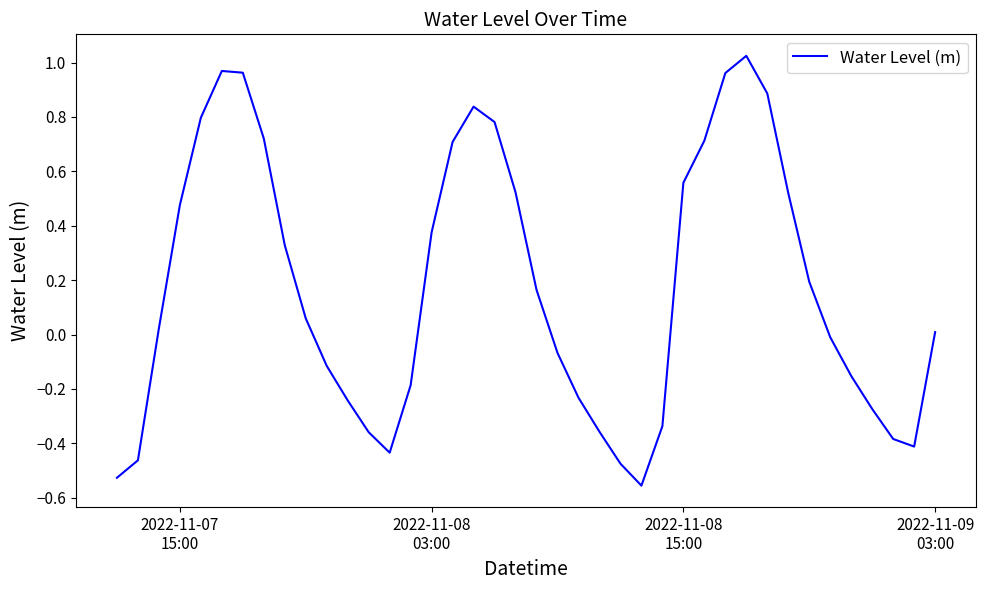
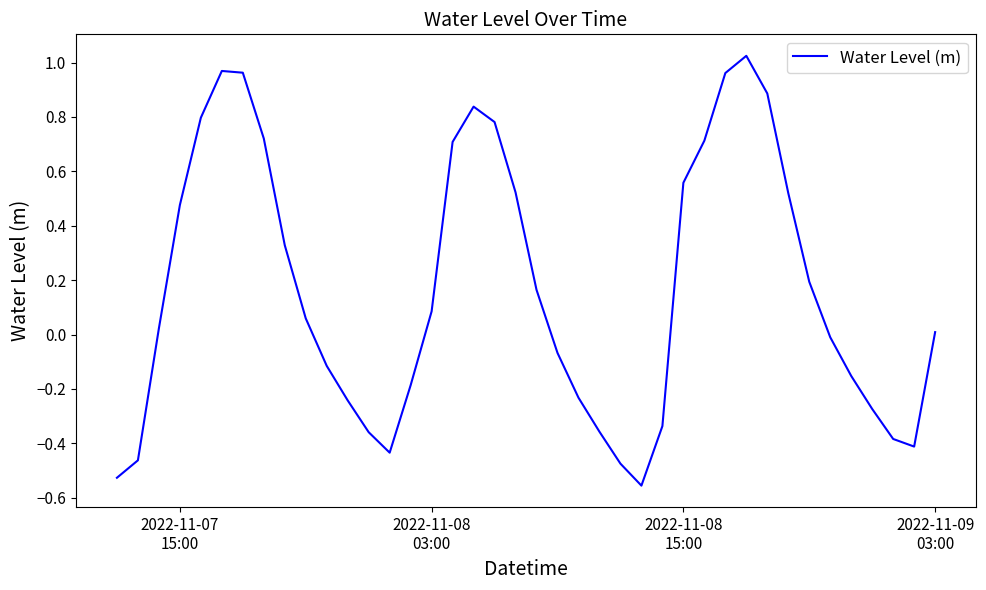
2022-11-08 03:00: 0.38 -> 0.09
